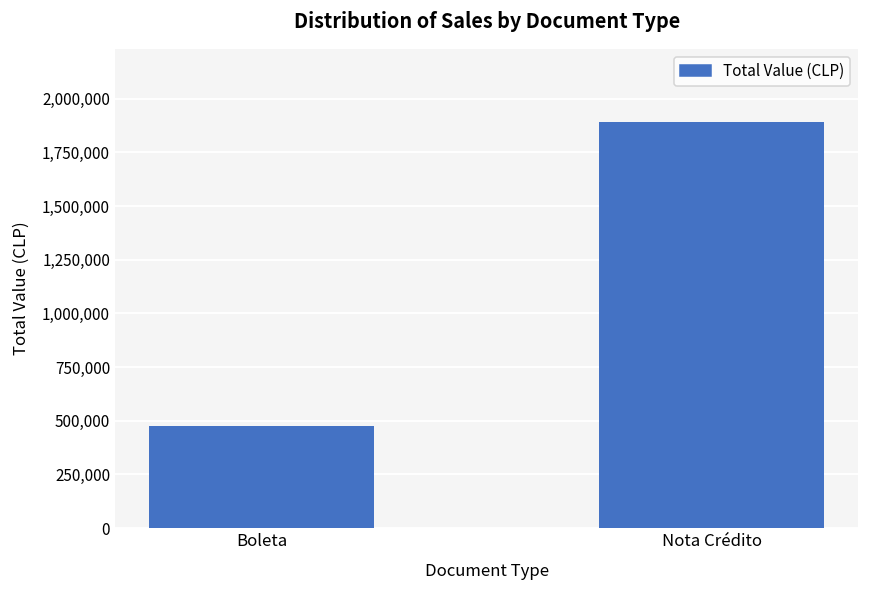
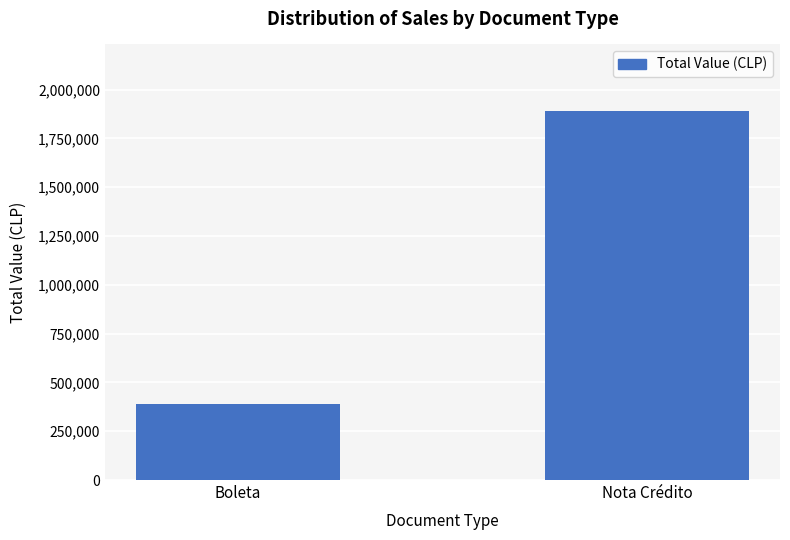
Boleta: 480,000 -> 390,000
